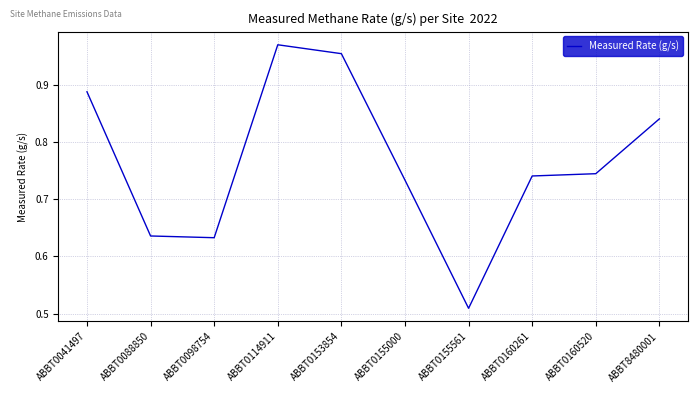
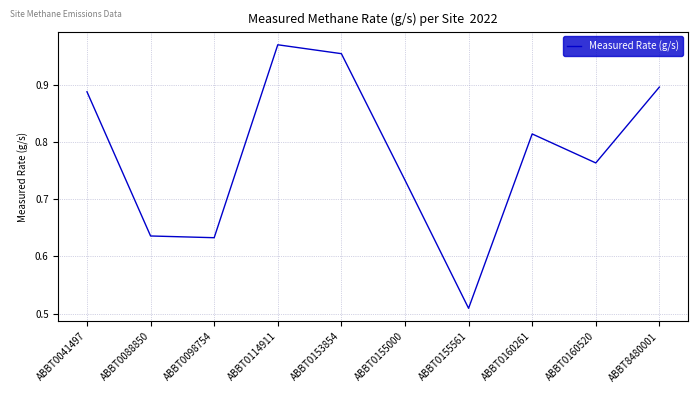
ABBT0160261: 0.74 -> 0.81
ABBT0160520: 0.74 -> 0.76
ABBT8480001: 0.84 -> 0.90
